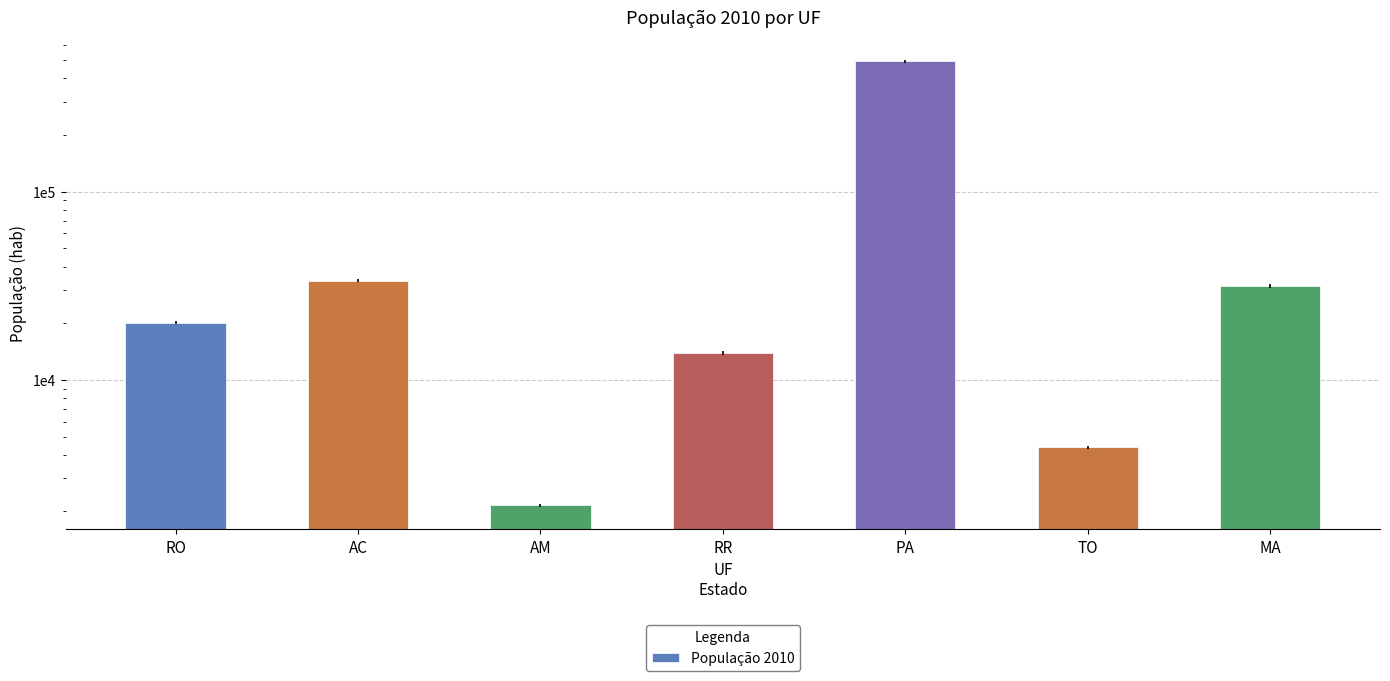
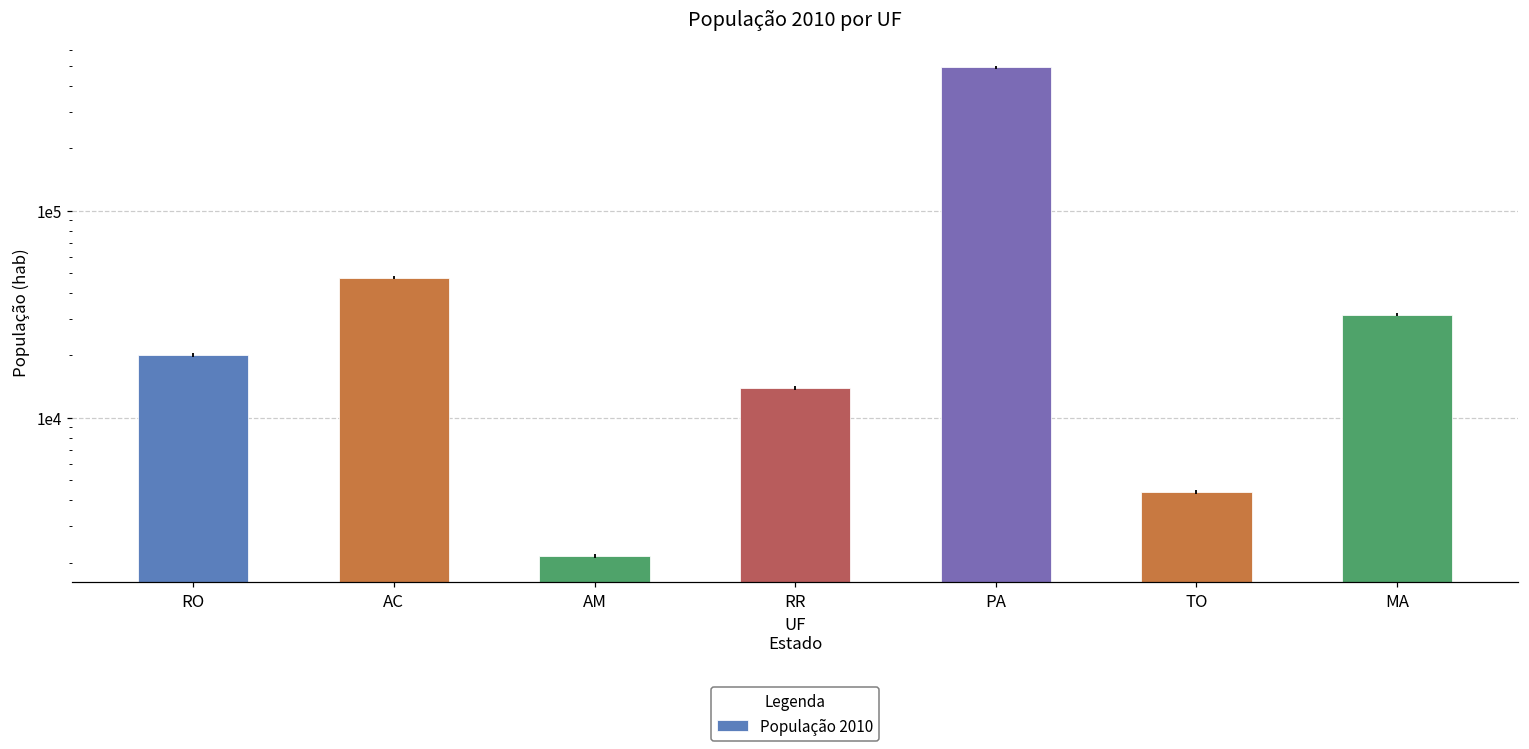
AC: 34000 -> 48000
